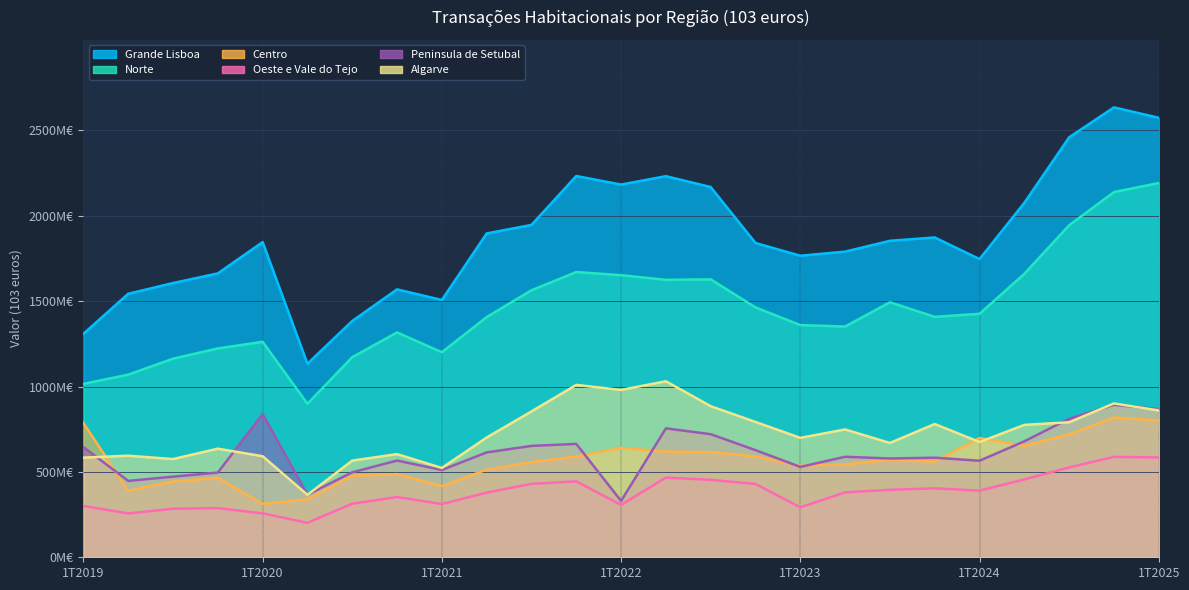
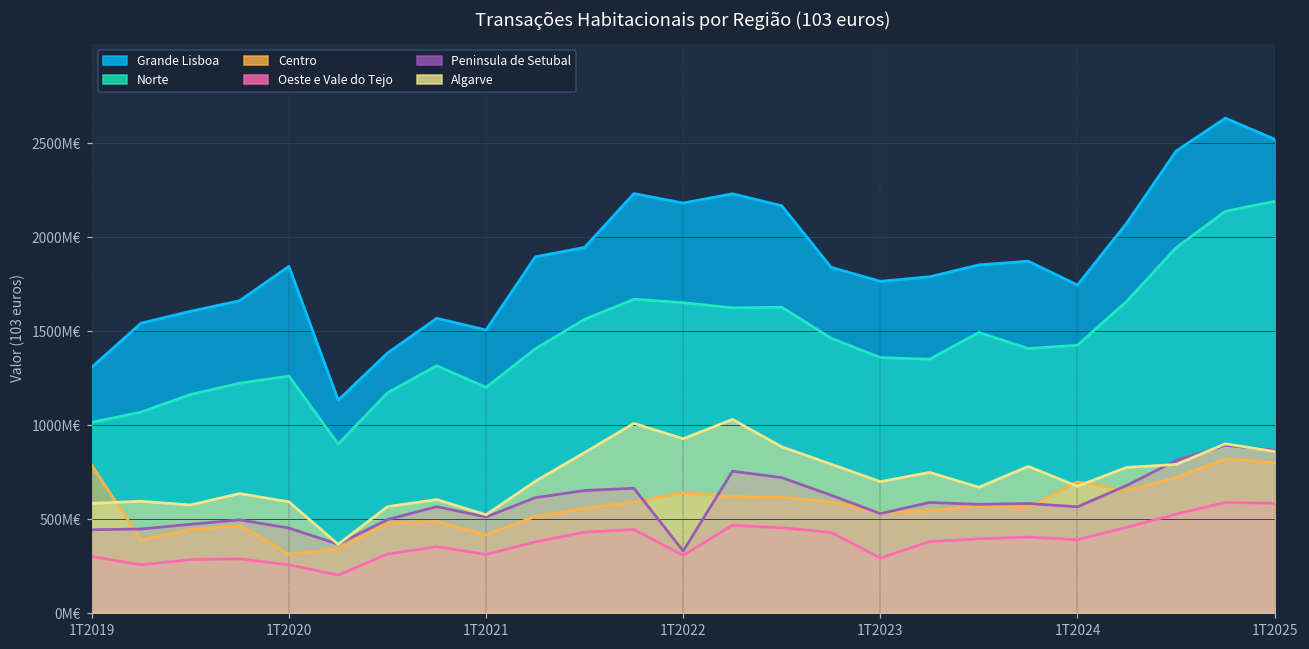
Peninsula de Setubal, 1T2019: 650M€ -> 440M€
Peninsula de Setubal, 1T2020: 840M€ -> 450M€
Algarve, 1T2022: 980M€ -> 930M€
Grande Lisboa, 1T2025: 2570M€ -> 2520M€
